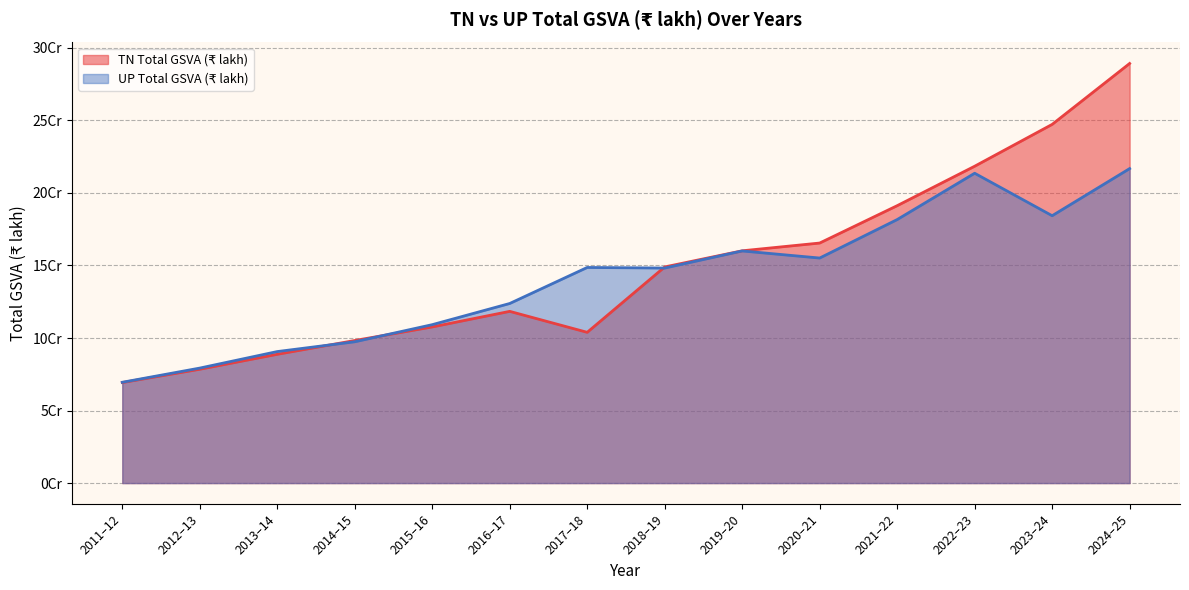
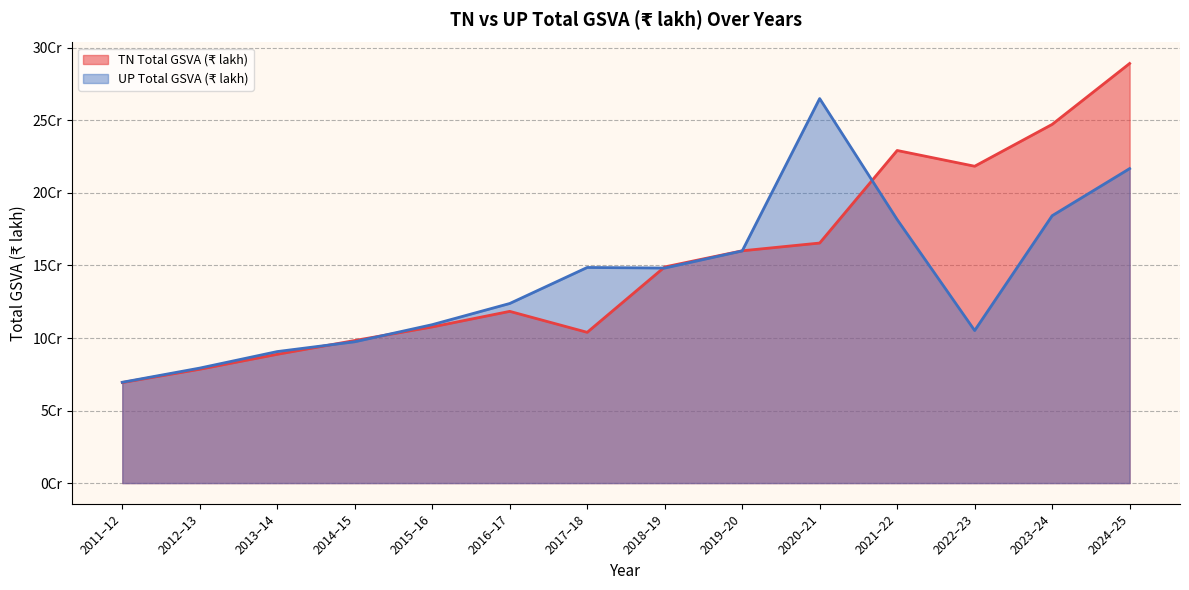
UP Total GSVA (₹ lakh), 2020–21: 15.5Cr -> 26.5Cr
TN Total GSVA (₹ lakh), 2021–22: 19.1Cr -> 22.9Cr
UP Total GSVA (₹ lakh), 2022–23: 21.4Cr -> 10.5Cr
